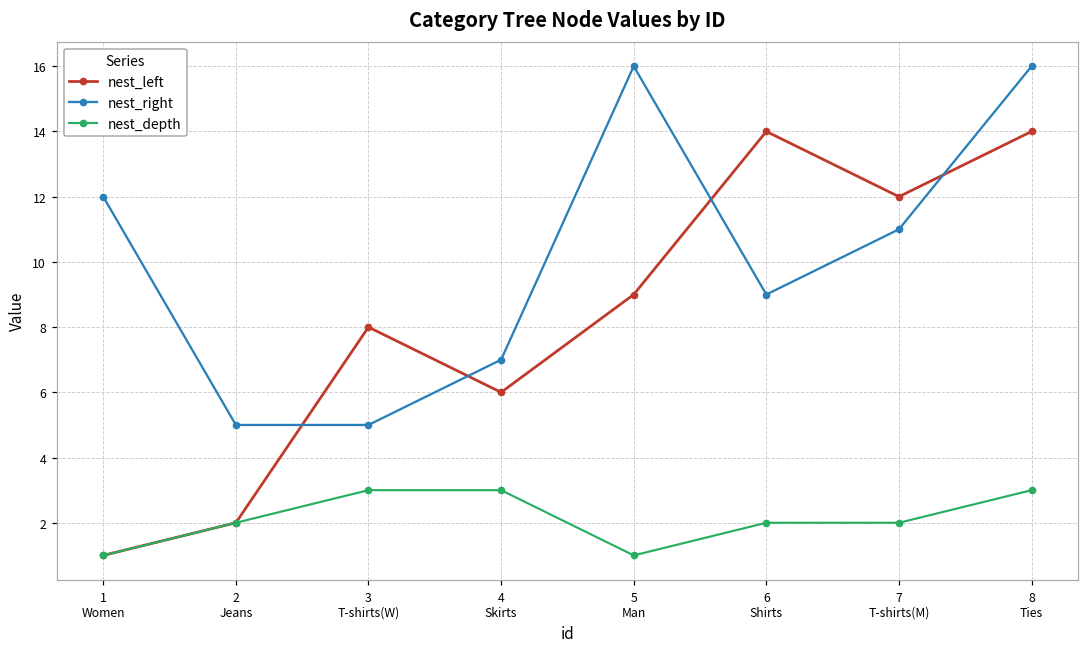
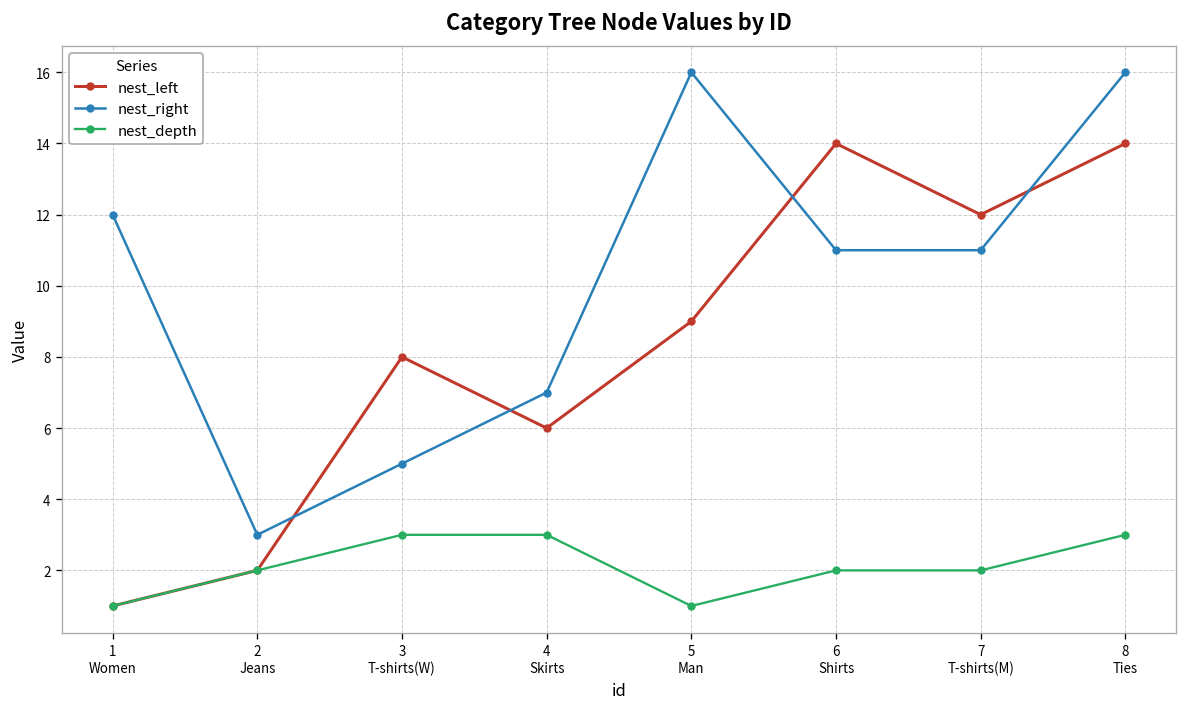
nest_right, 2 Jeans: 5 -> 3
nest_right, 6 Shirts: 9 -> 11
